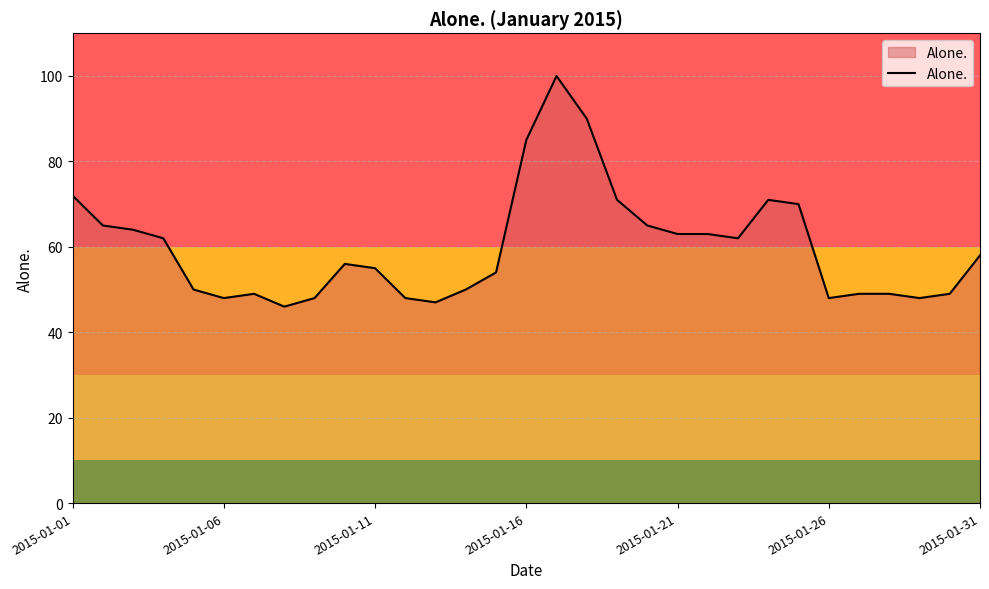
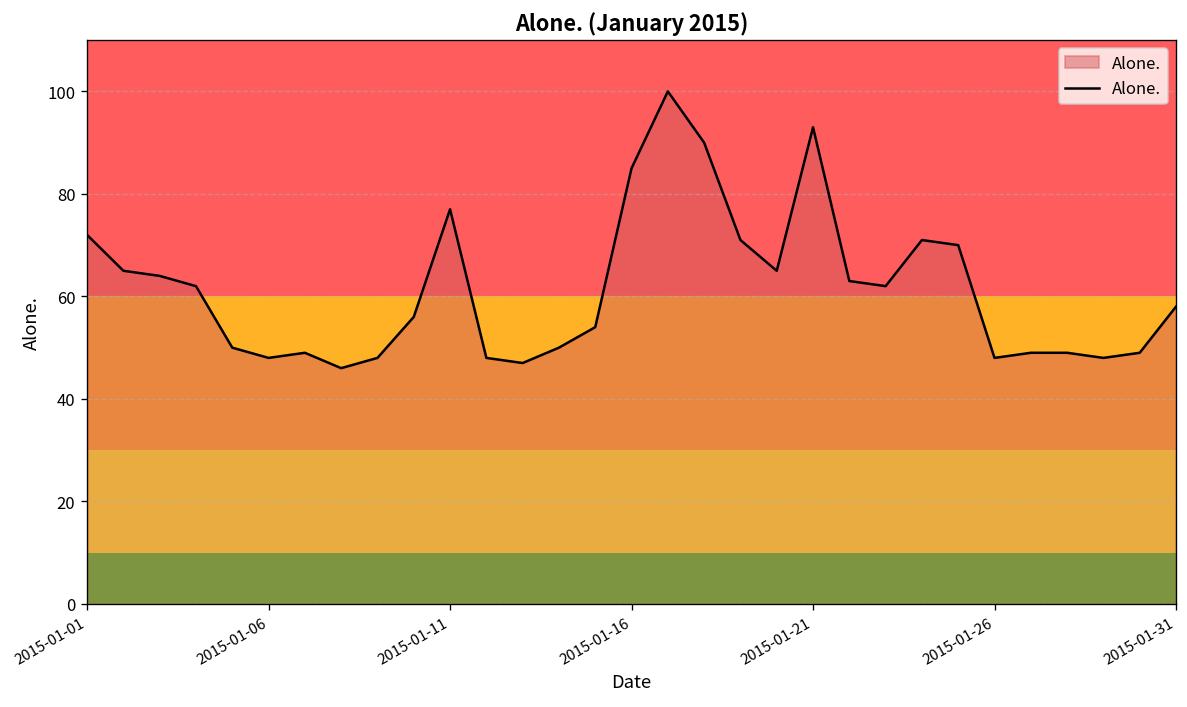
2015-01-11: 55 -> 77
2015-01-21: 63 -> 93
